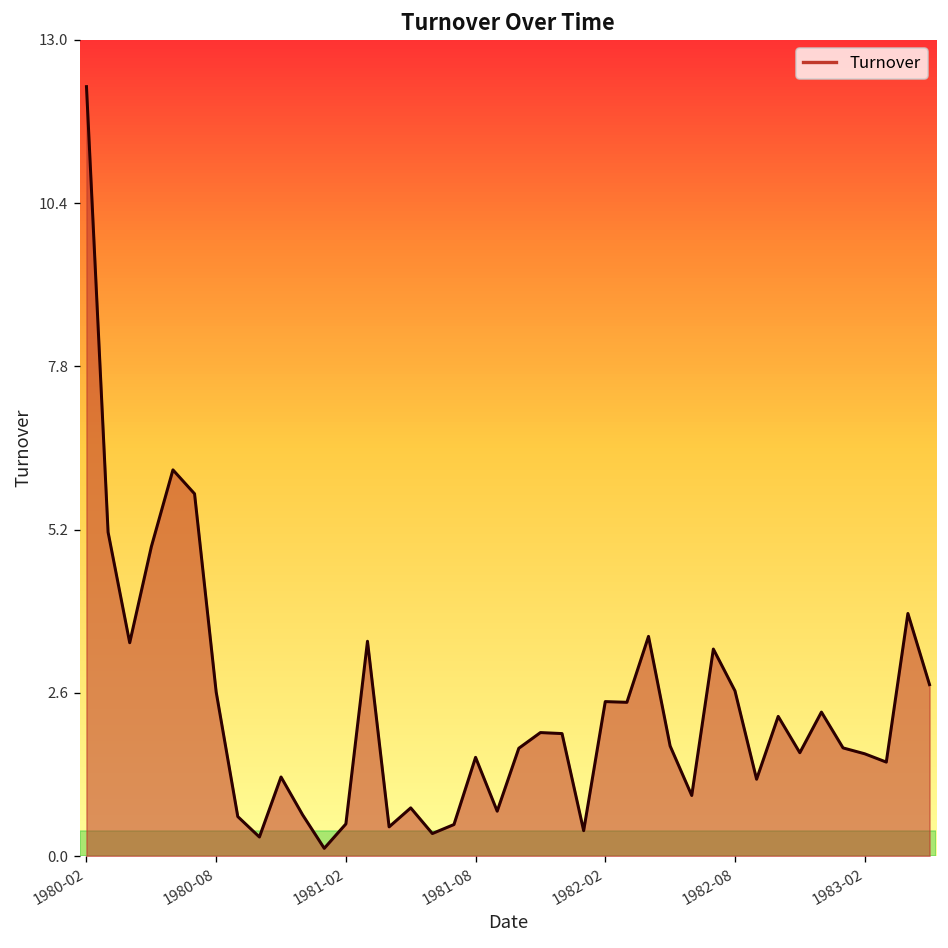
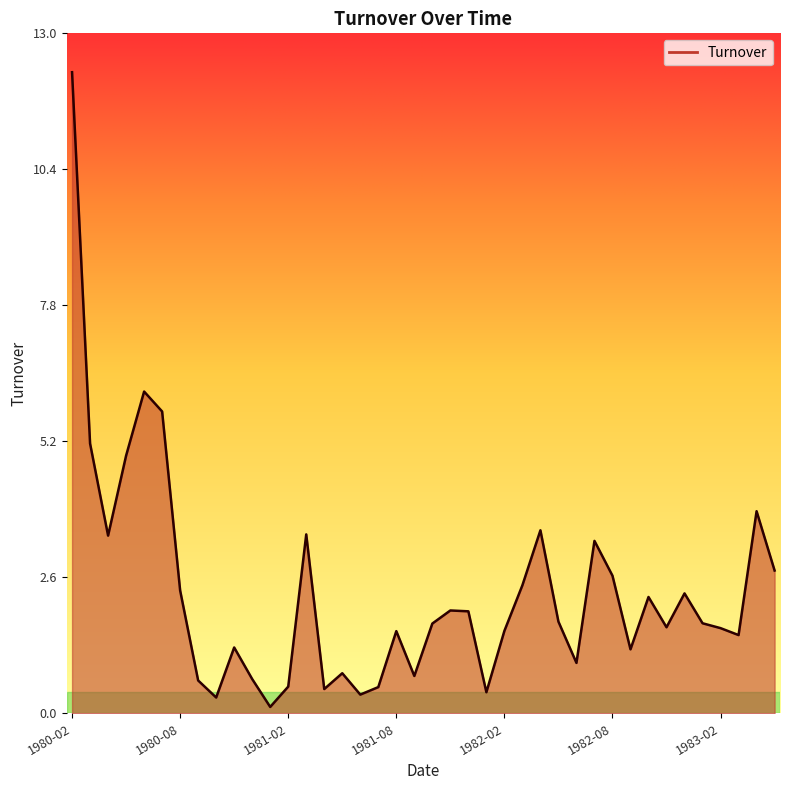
1980-08: 2.6 -> 2.3
1982-02: 2.5 -> 1.6
